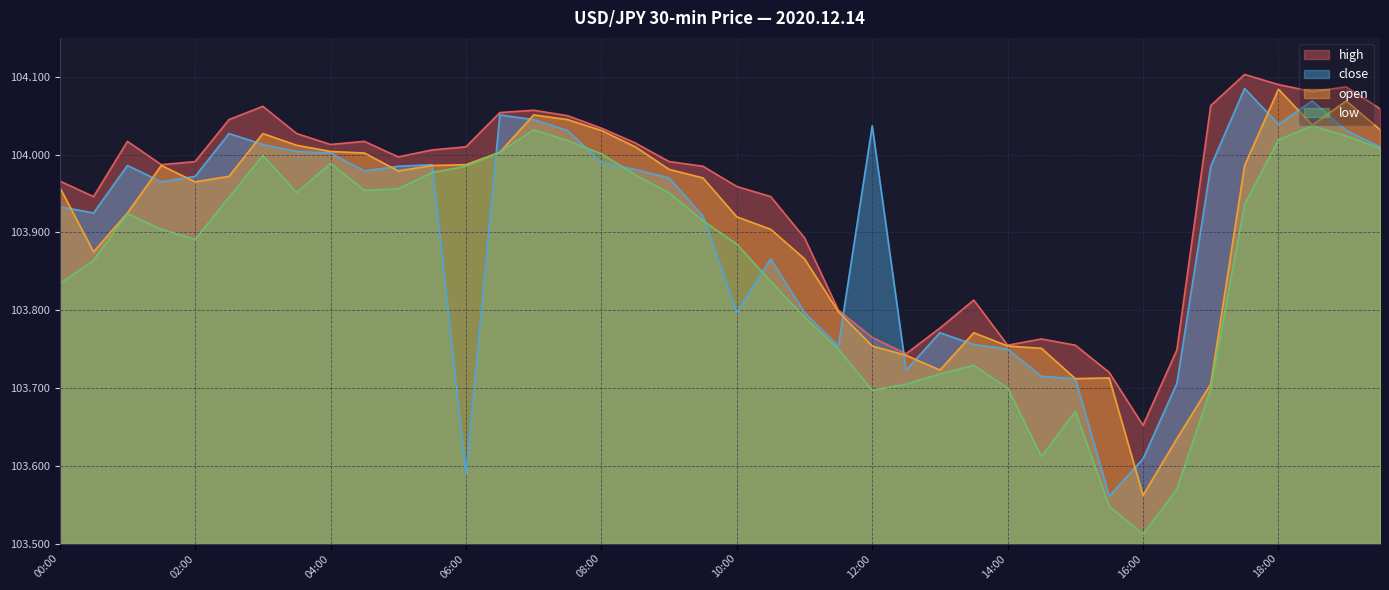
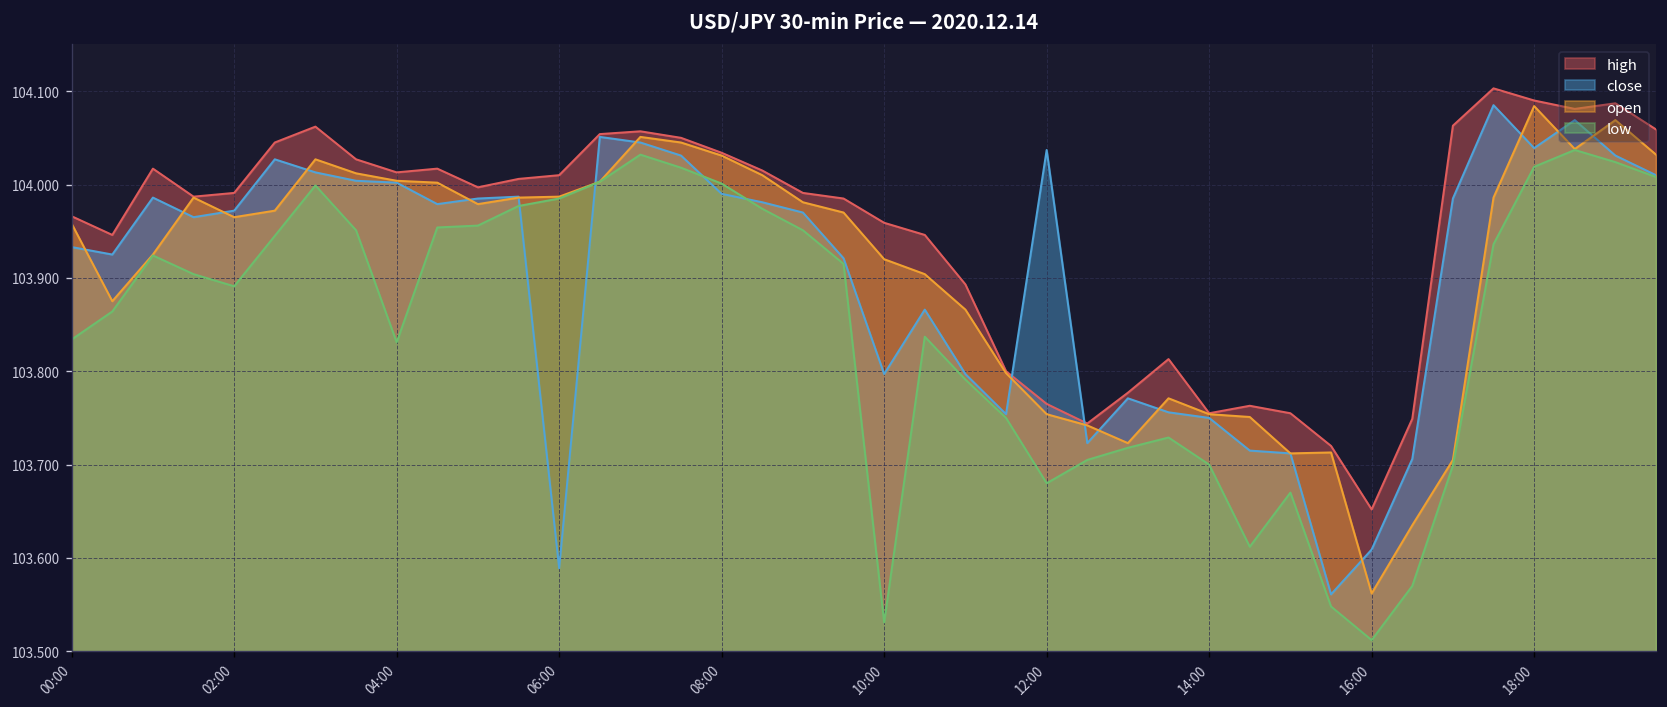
low, 04:00: 103.99 -> 103.83
low, 10:00: 103.89 -> 103.53
low, 12:00: 103.70 -> 103.68
